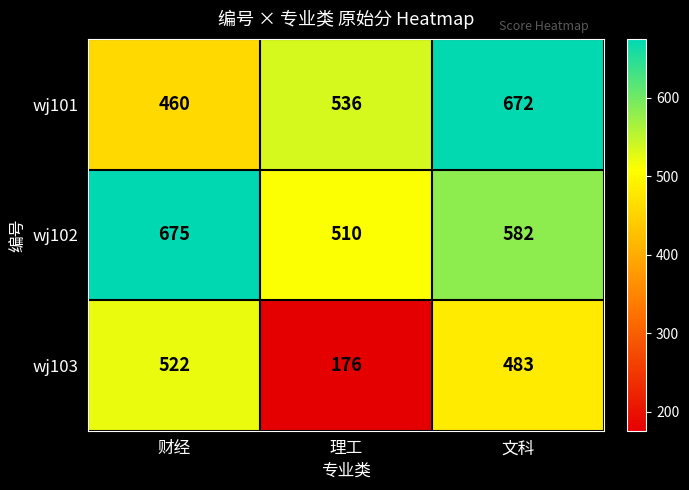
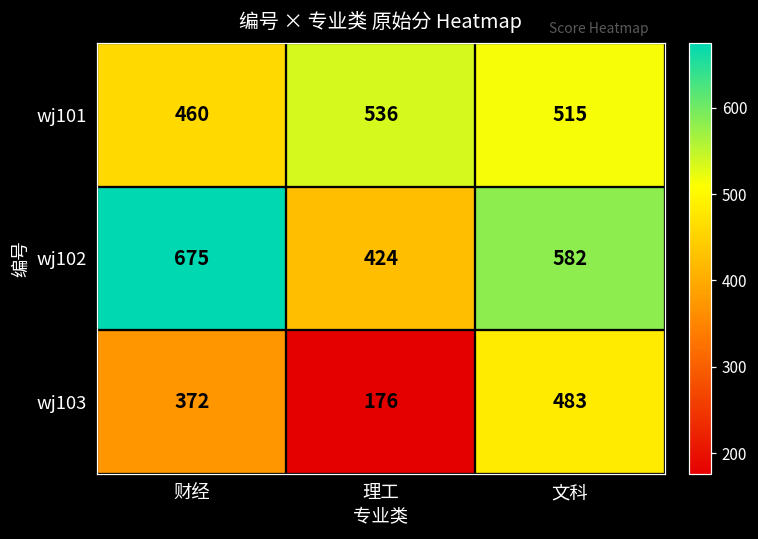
wj101, 文科: 672 -> 515
wj102, 理工: 510 -> 424
wj103, 财经: 522 -> 372
